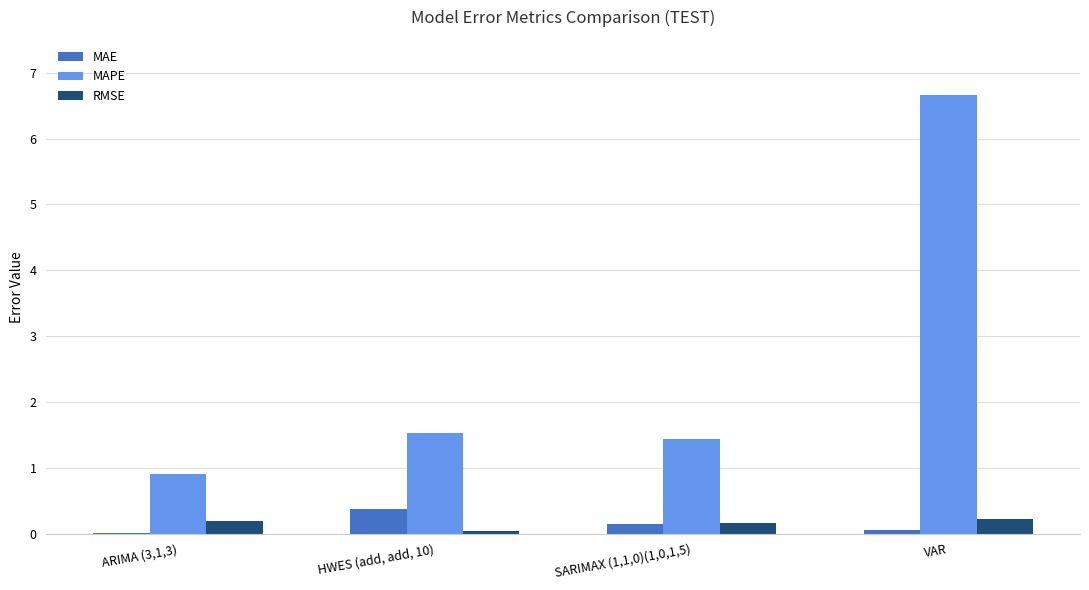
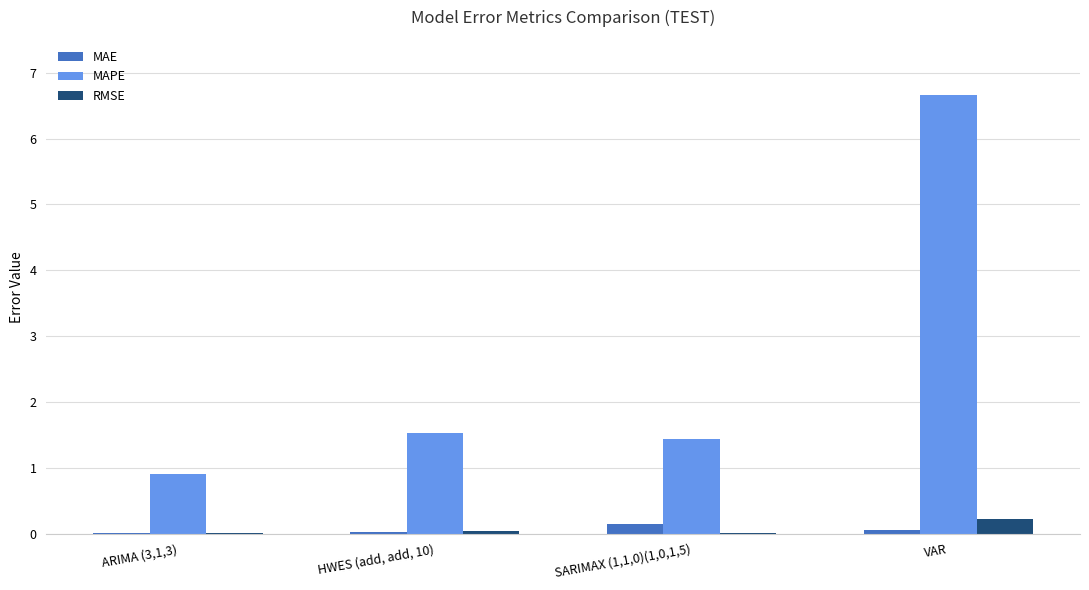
RMSE, ARIMA (3,1,3): 0.2 -> 0.0
MAE, HWES (add, add, 10): 0.4 -> 0.0
RMSE, SARIMAX (1,1,0)(1,0,1,5): 0.2 -> 0.0
